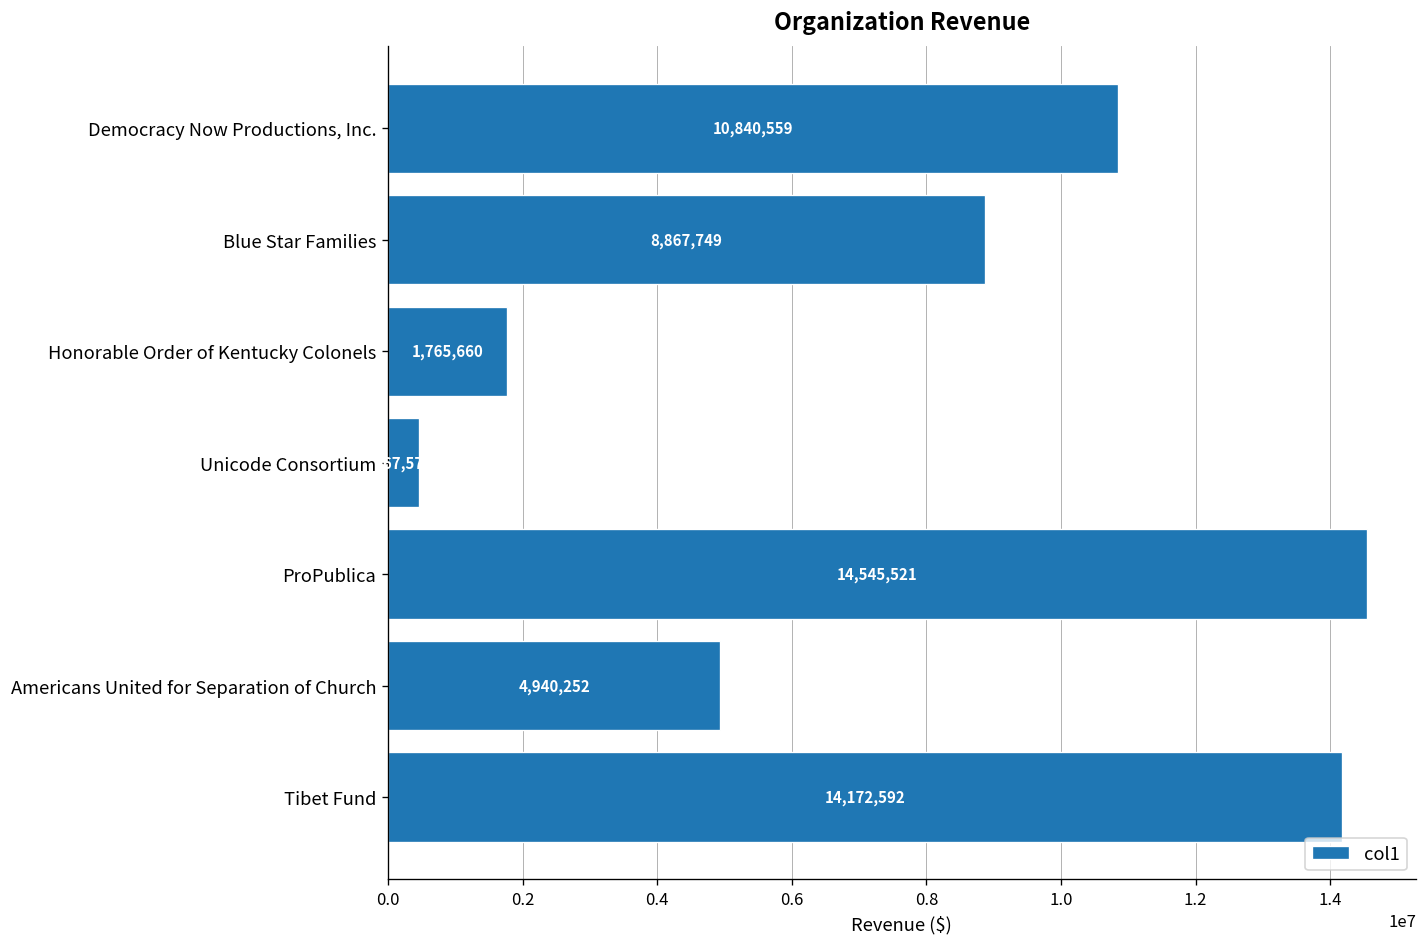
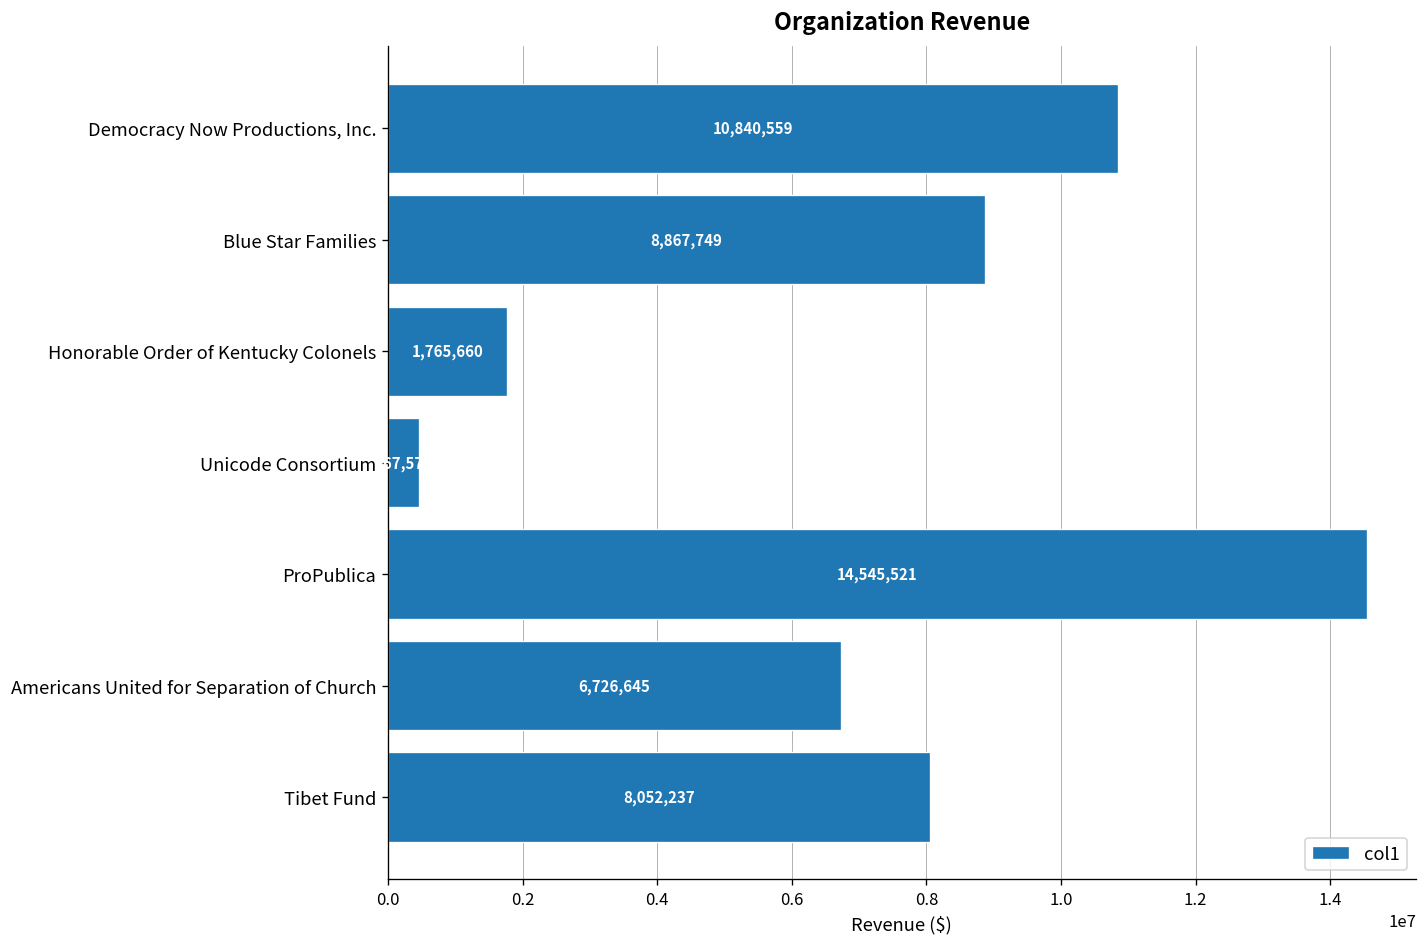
Americans United for Separation of Church: 4,940,252 -> 6,726,645
Tibet Fund: 14,172,592 -> 8,052,237
